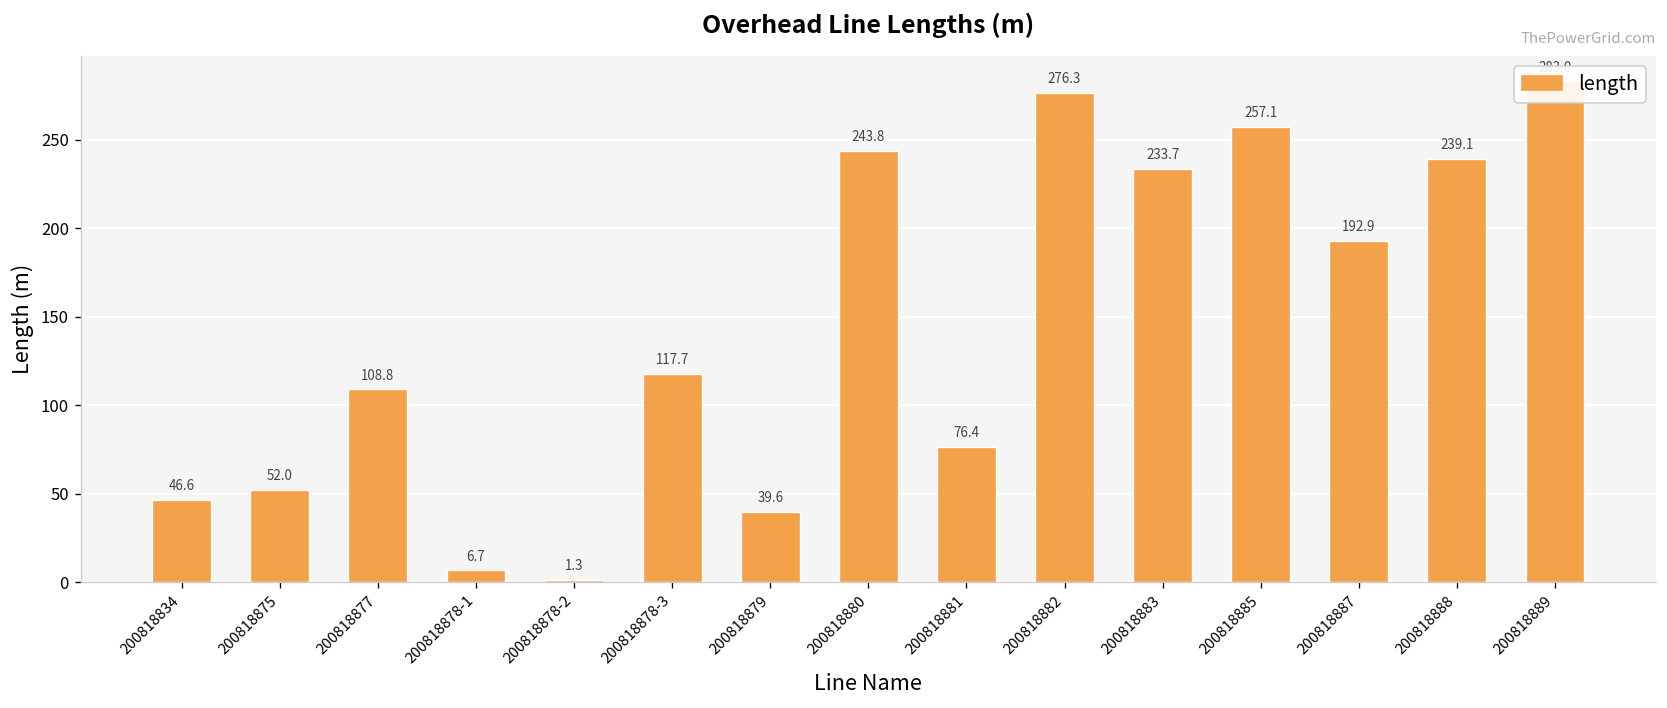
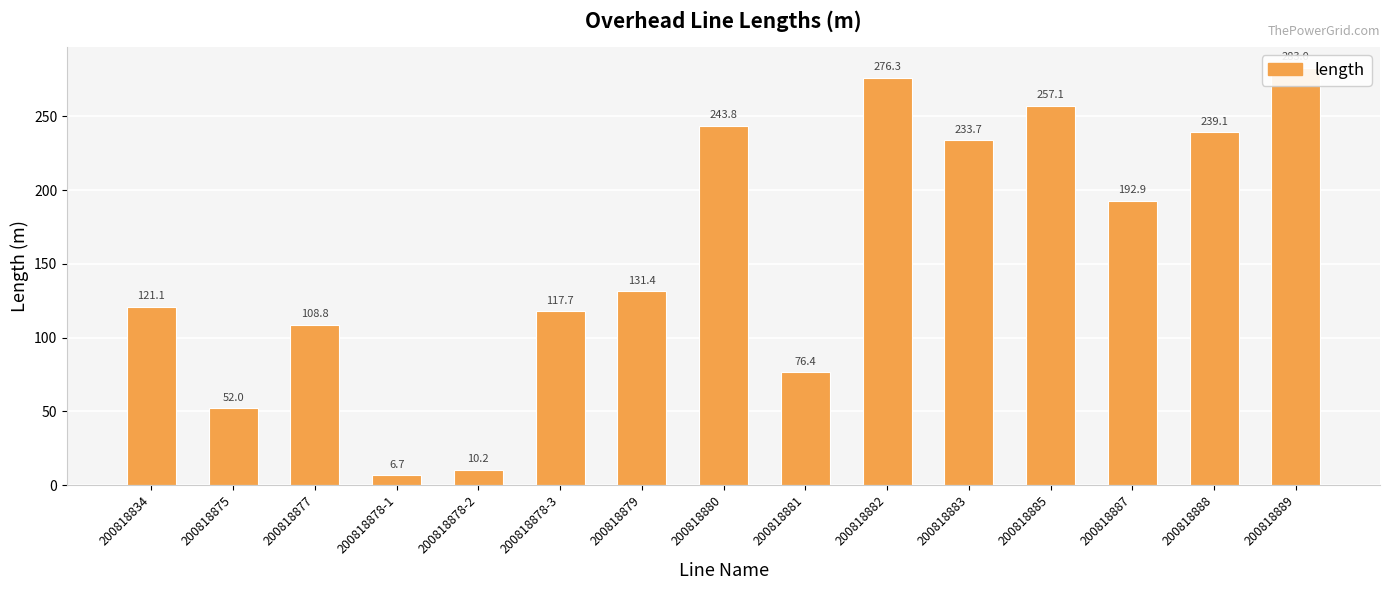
200818834: 46.6 -> 121.1
200818878-2: 1.3 -> 10.2
200818879: 39.6 -> 131.4
